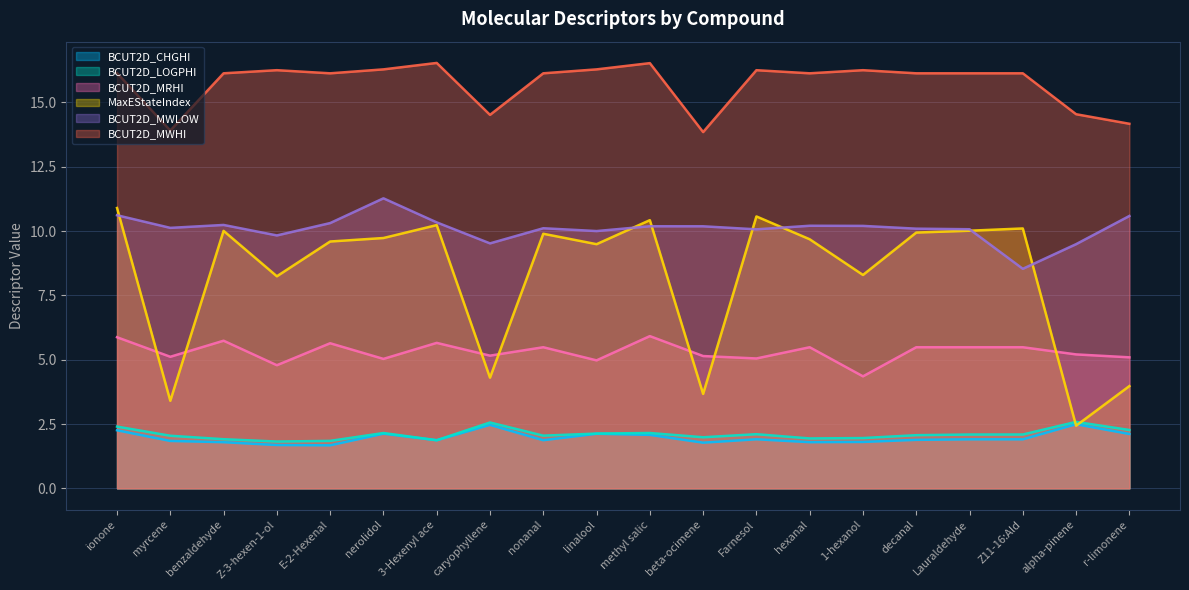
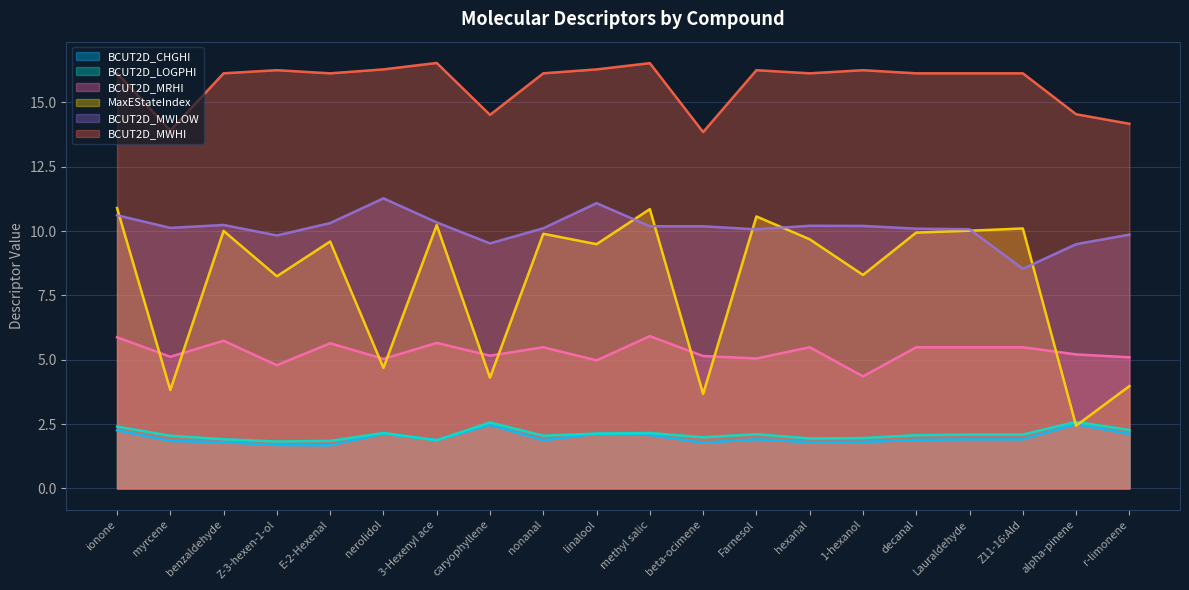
MaxEStateIndex, myrcene: 3.4 -> 3.8
MaxEStateIndex, nerolidol: 9.7 -> 4.7
BCUT2D_MWLOW, linalool: 10.0 -> 11.1
MaxEStateIndex, methyl salic: 10.4 -> 10.9
BCUT2D_MWLOW, r-limonene: 10.6 -> 9.9
